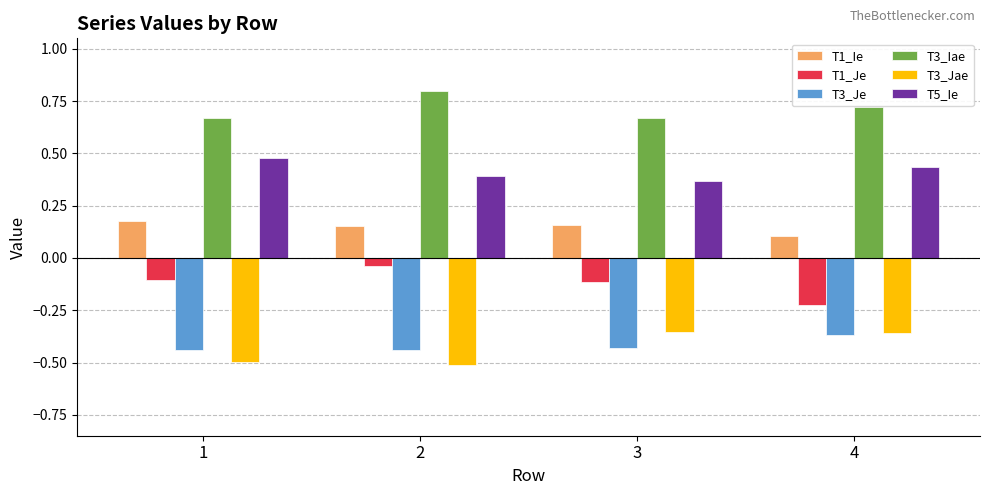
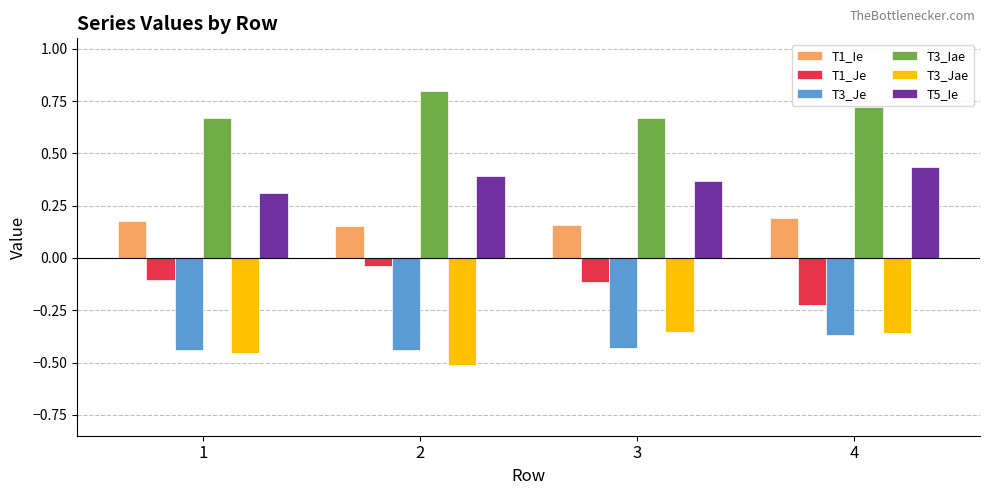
T3_Jae, 1: -0.50 -> -0.45
T5_Ie, 1: 0.48 -> 0.31
T1_Ie, 4: 0.11 -> 0.19
